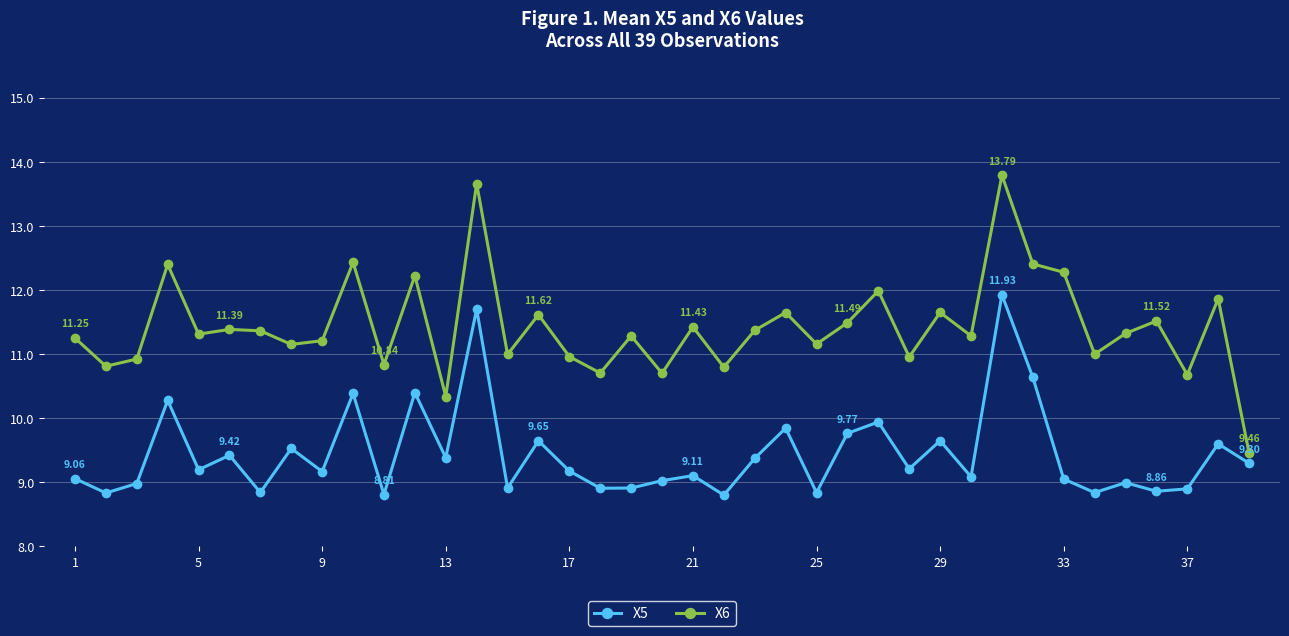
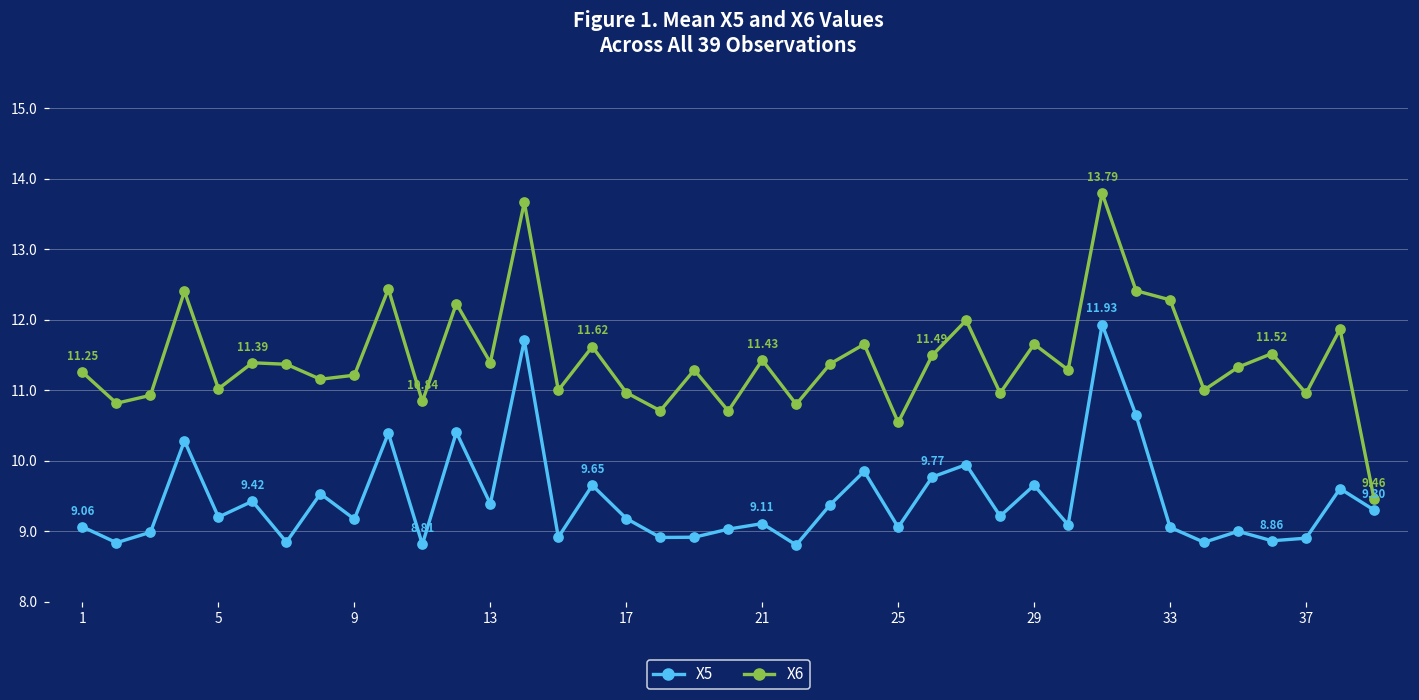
X6, 5: 11.3 -> 11.0
X6, 13: 10.3 -> 11.4
X5, 25: 8.8 -> 9.1
X6, 25: 11.2 -> 10.5
X6, 37: 10.7 -> 11.0
